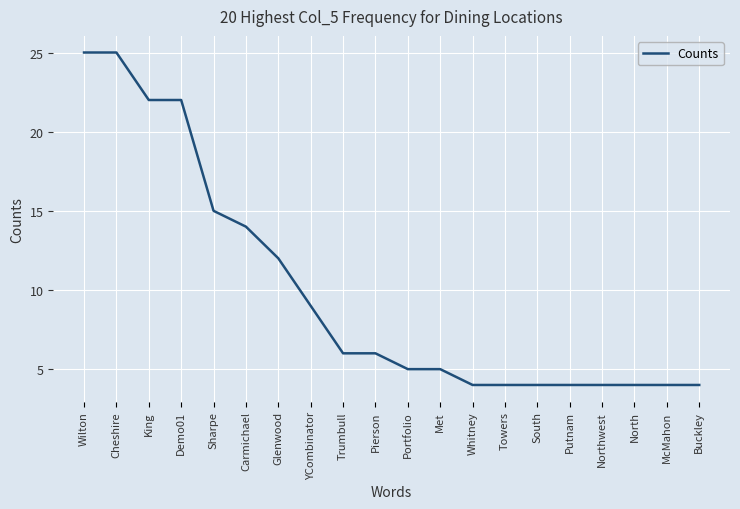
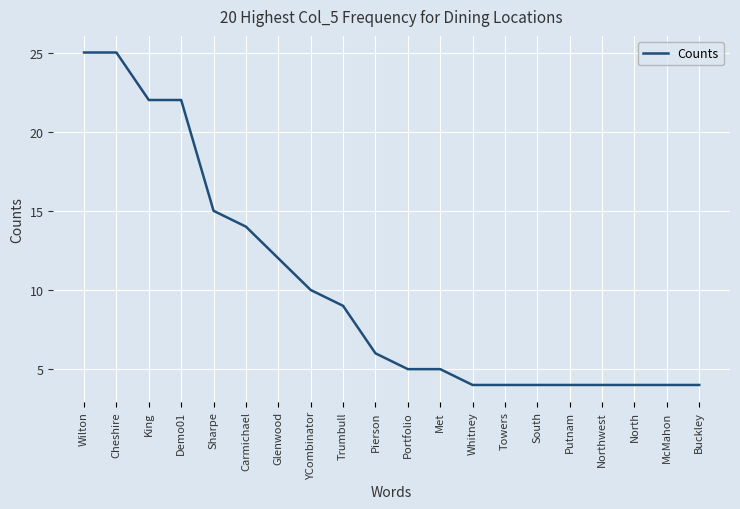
YCombinator: 9 -> 10
Trumbull: 6 -> 9
